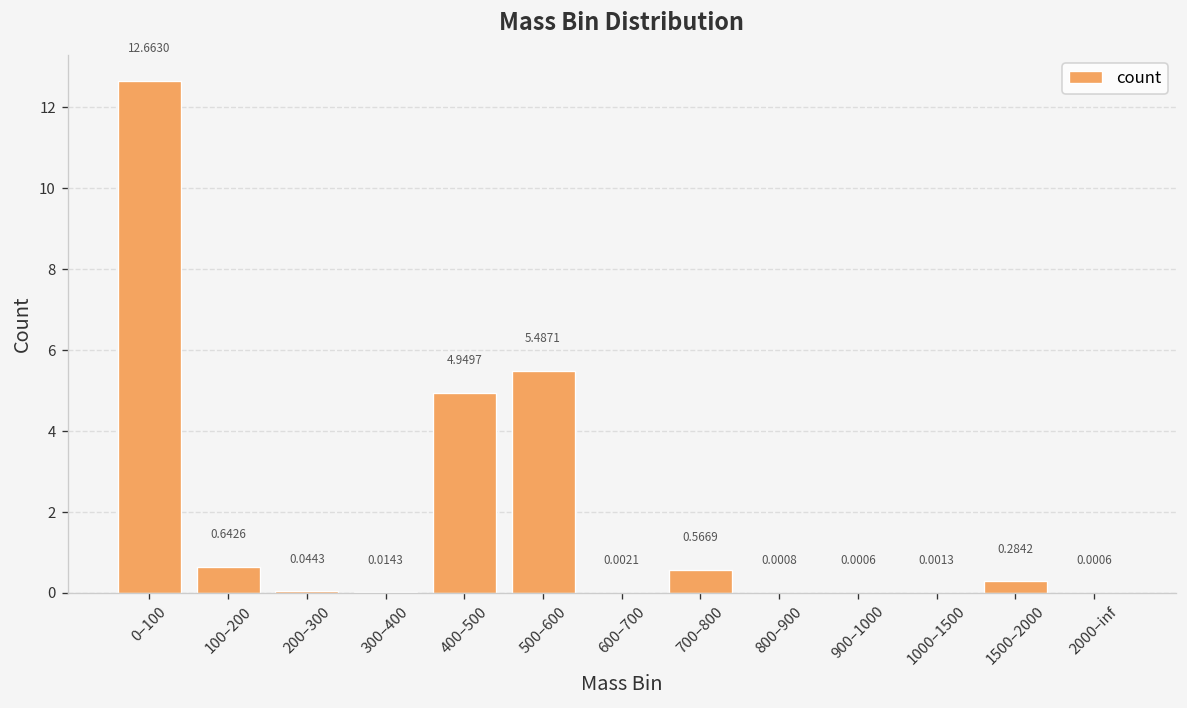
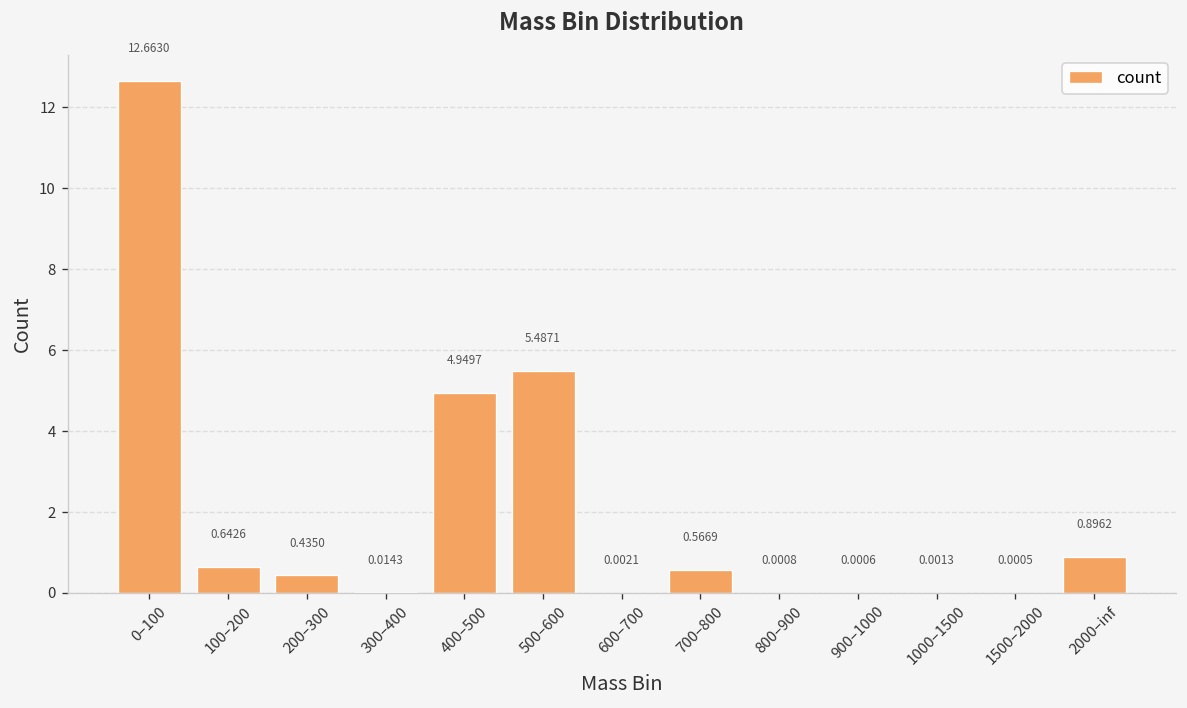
200–300: 0.0443 -> 0.4350
1500–2000: 0.2842 -> 0.0005
2000–inf: 0.0006 -> 0.8962
